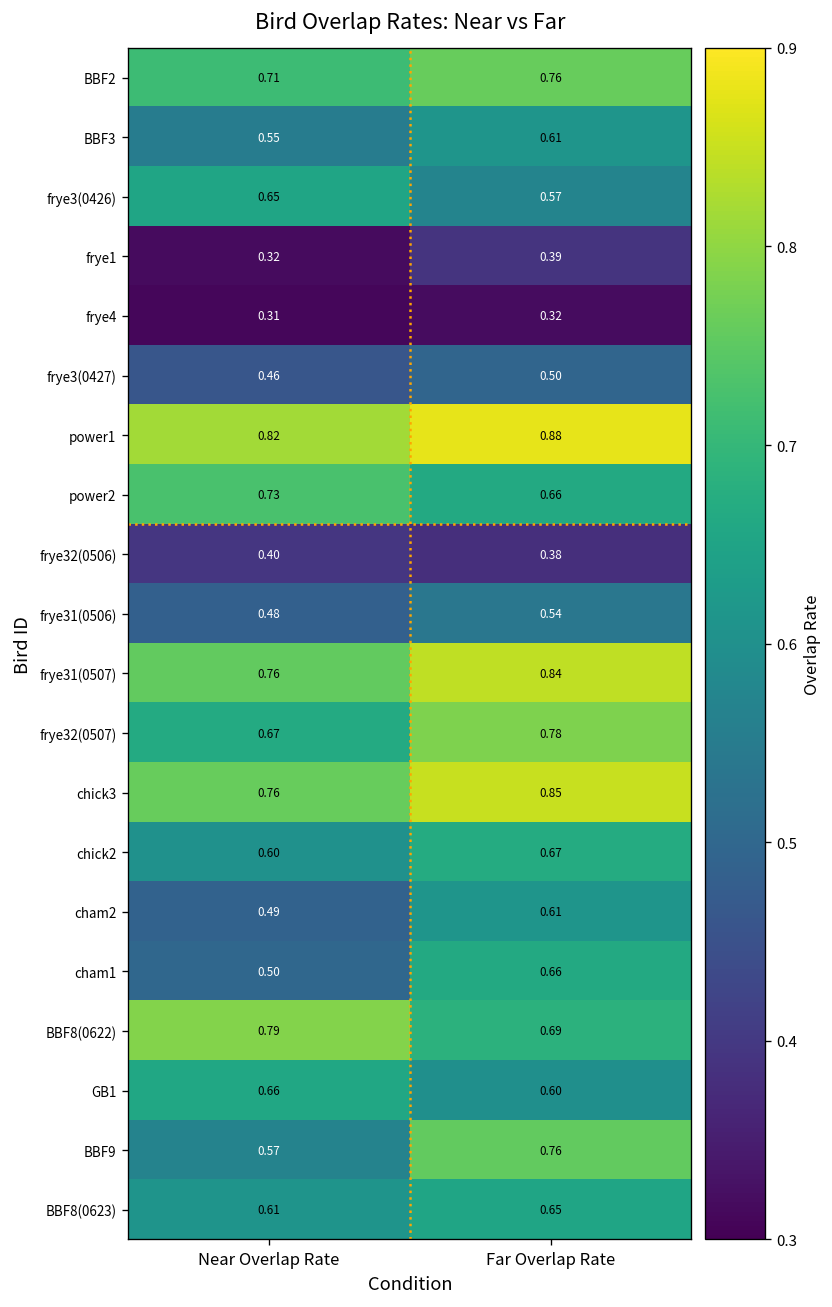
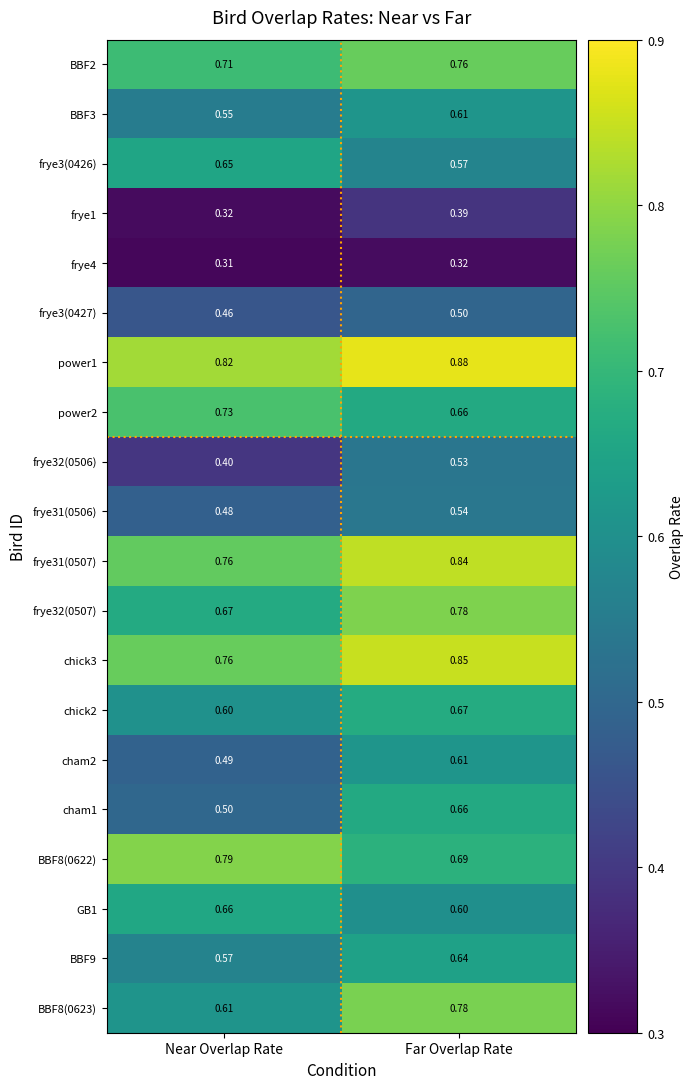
frye32(0506), Far Overlap Rate: 0.38 -> 0.53
BBF9, Far Overlap Rate: 0.76 -> 0.64
BBF8(0623), Far Overlap Rate: 0.65 -> 0.78
